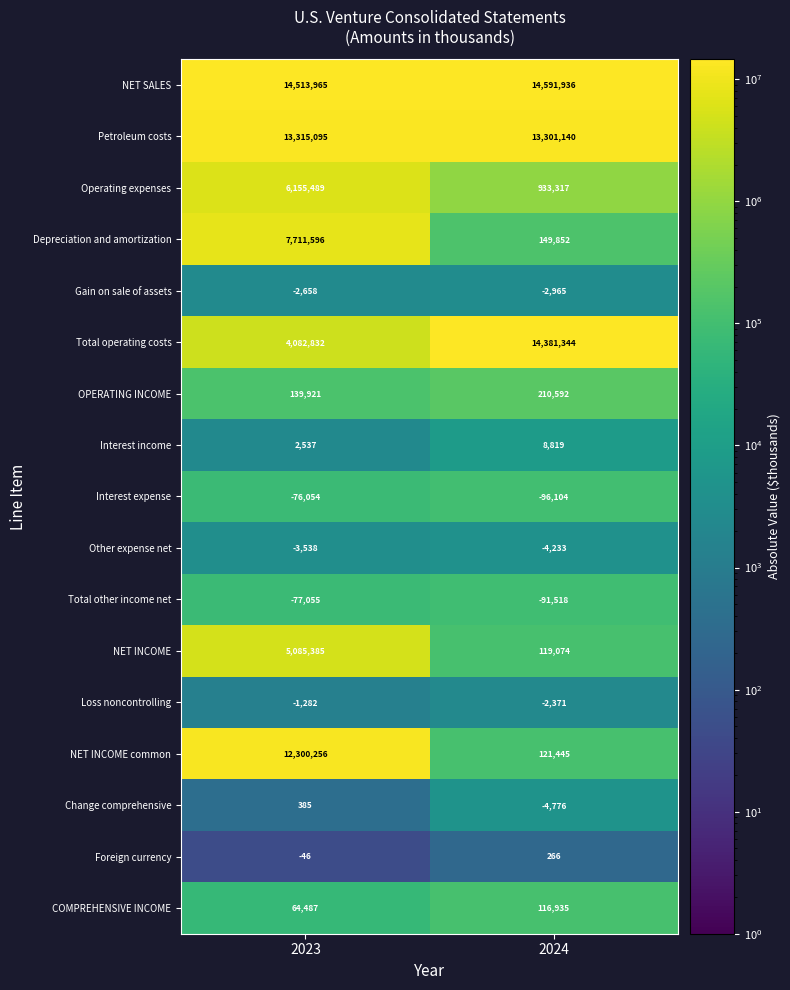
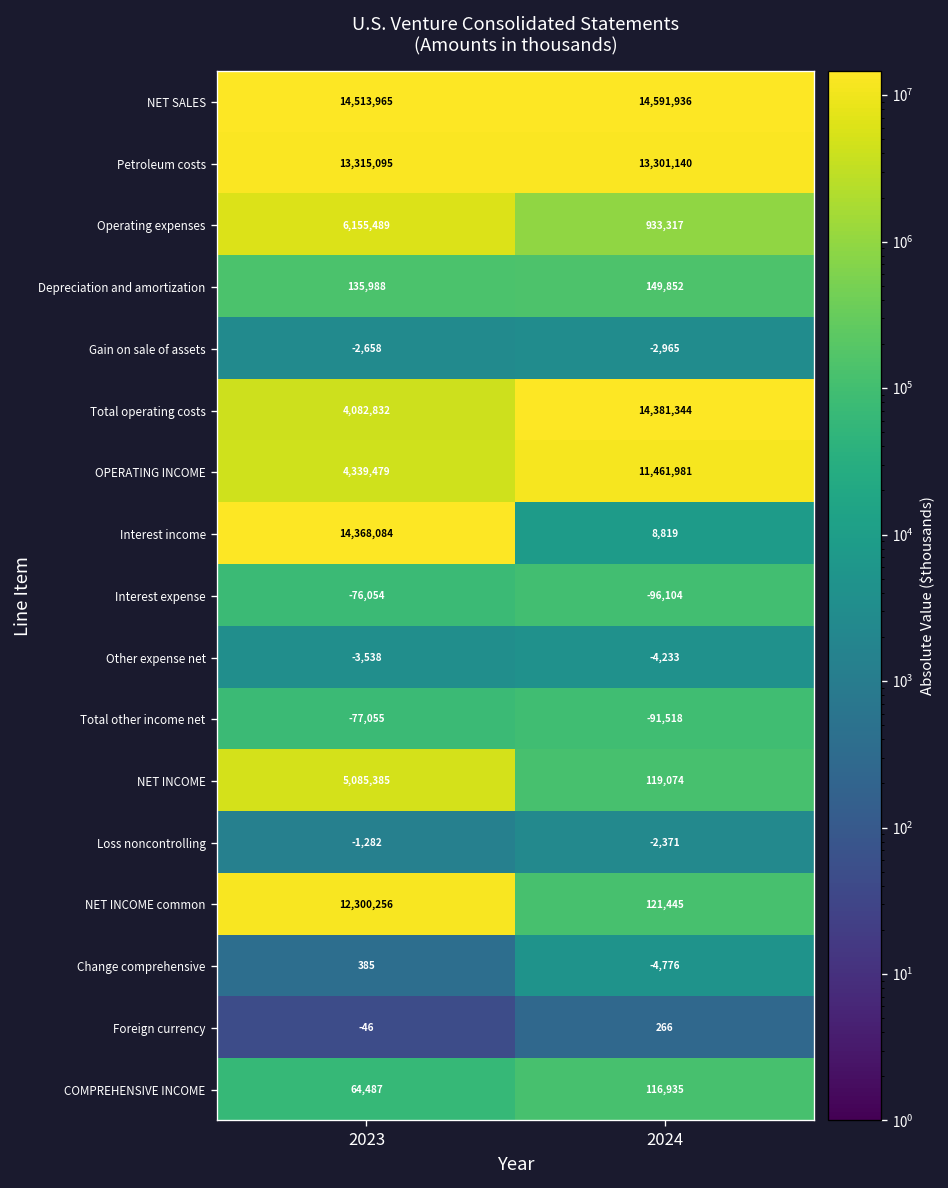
Depreciation and amortization, 2023: 7,711,596 -> 135,988
OPERATING INCOME, 2023: 139,921 -> 4,339,479
OPERATING INCOME, 2024: 210,592 -> 11,461,981
Interest income, 2023: 2,537 -> 14,368,084
